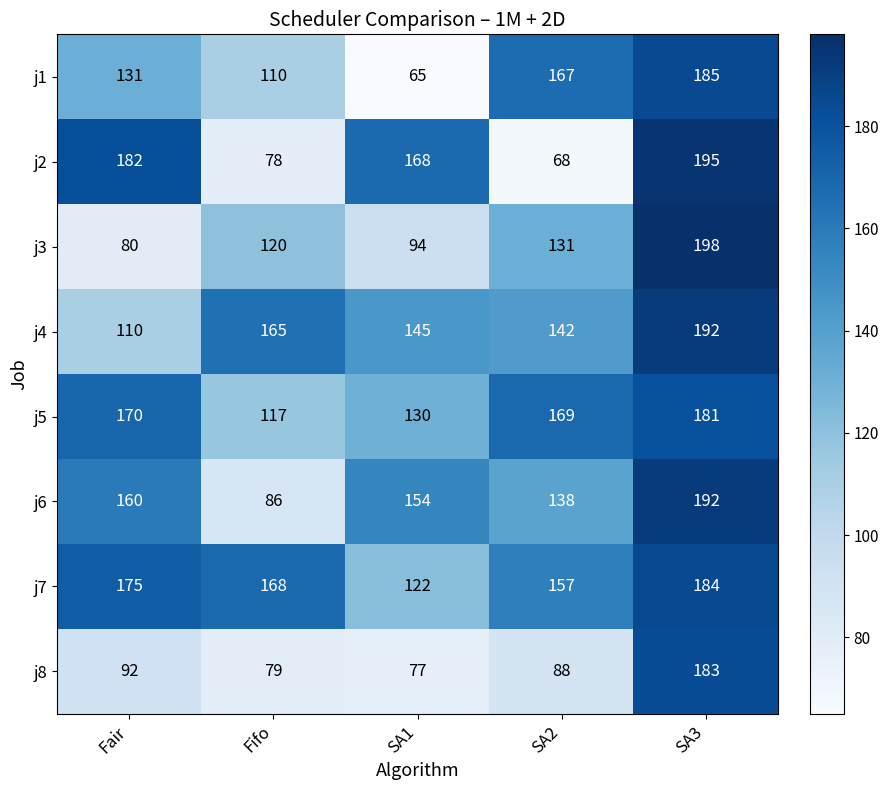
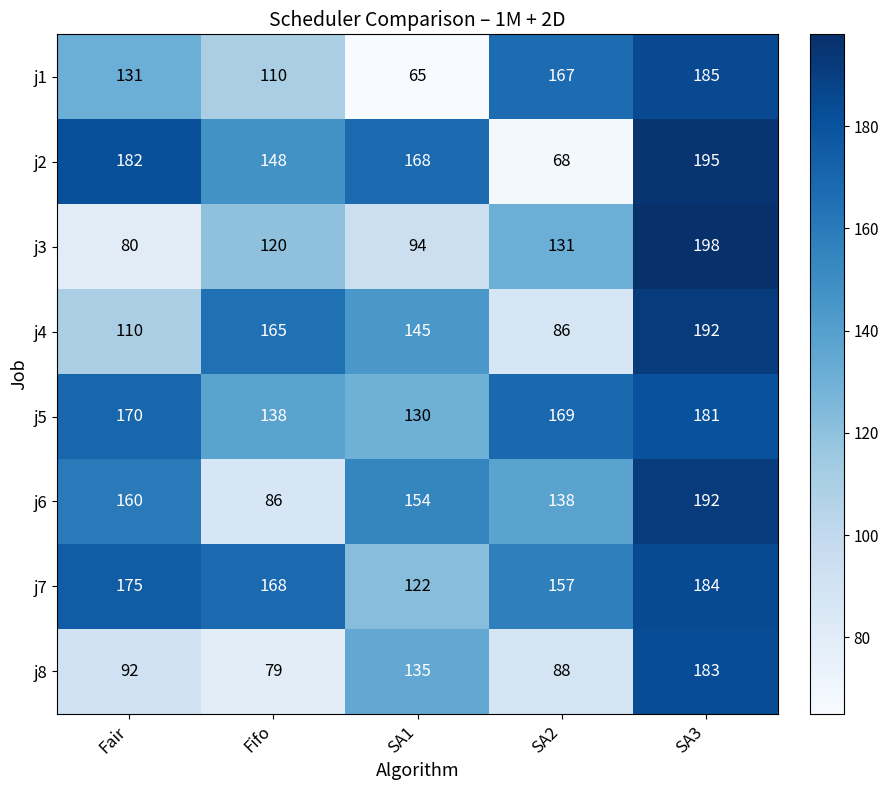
j2, Fifo: 78 -> 148
j4, SA2: 142 -> 86
j5, Fifo: 117 -> 138
j8, SA1: 77 -> 135
